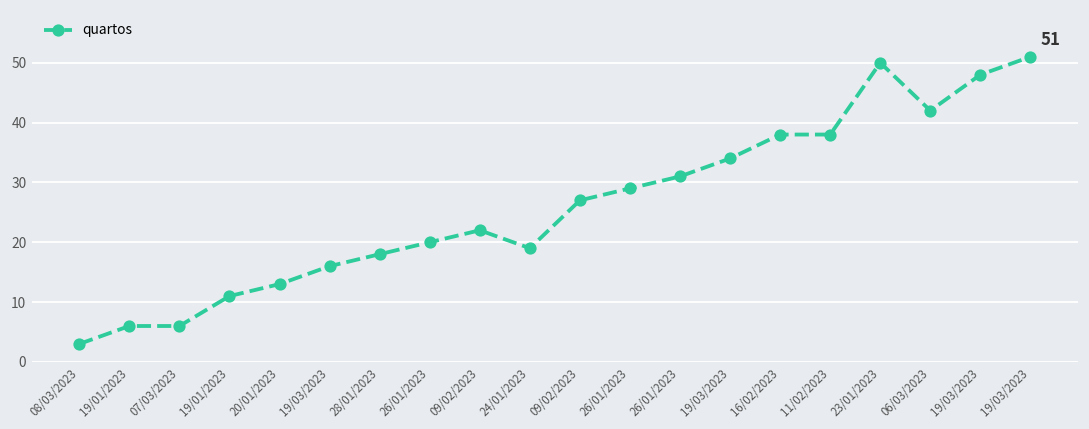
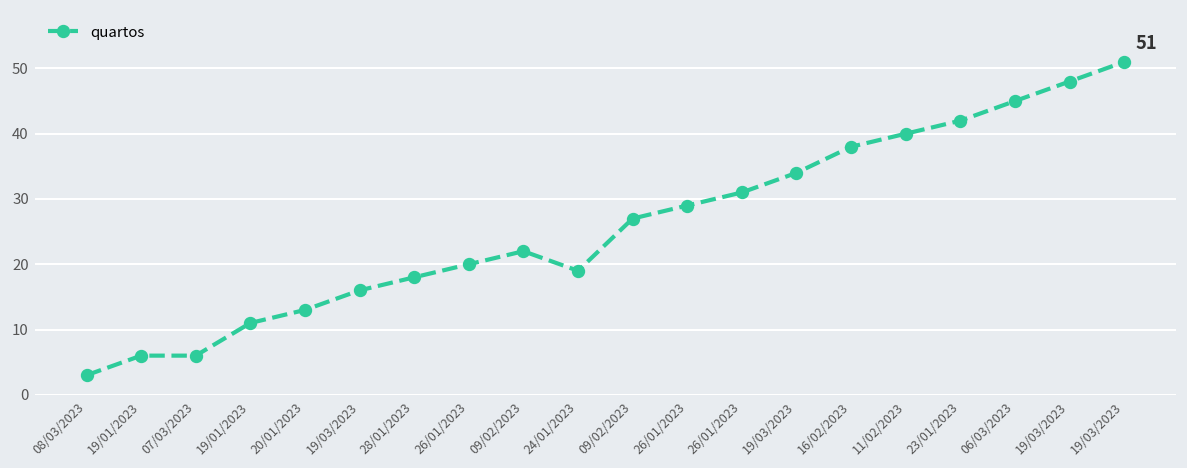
11/02/2023: 38 -> 40
23/01/2023: 50 -> 42
06/03/2023: 42 -> 45
